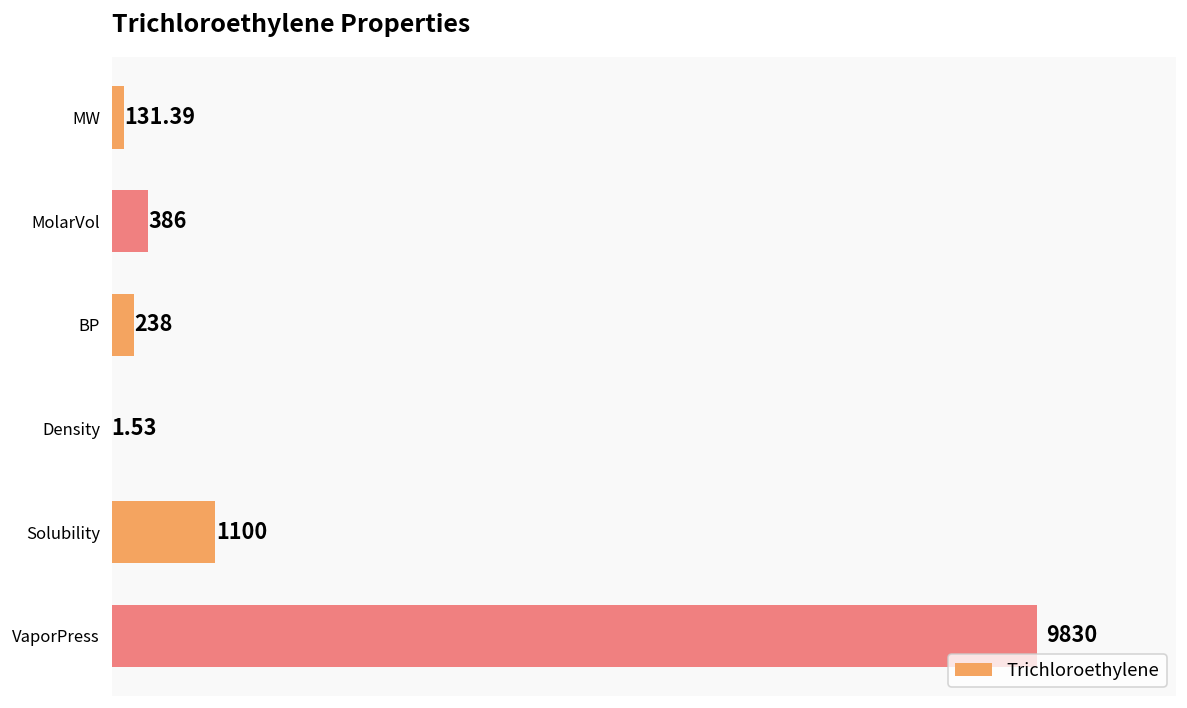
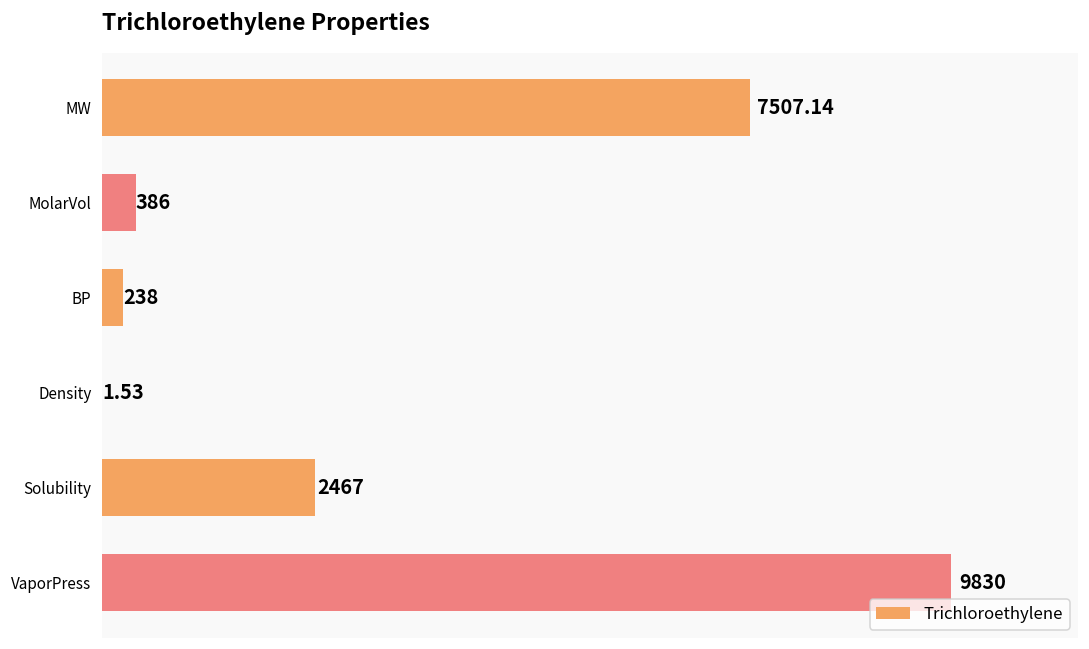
MW: 131.39 -> 7507.14
Solubility: 1100 -> 2467
